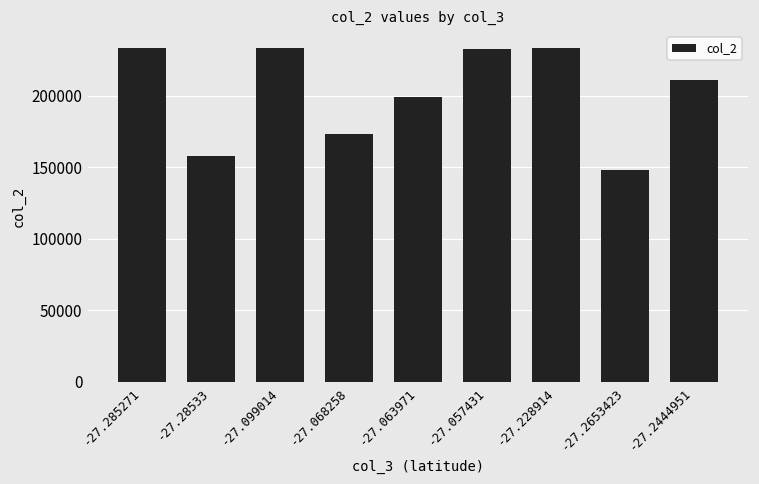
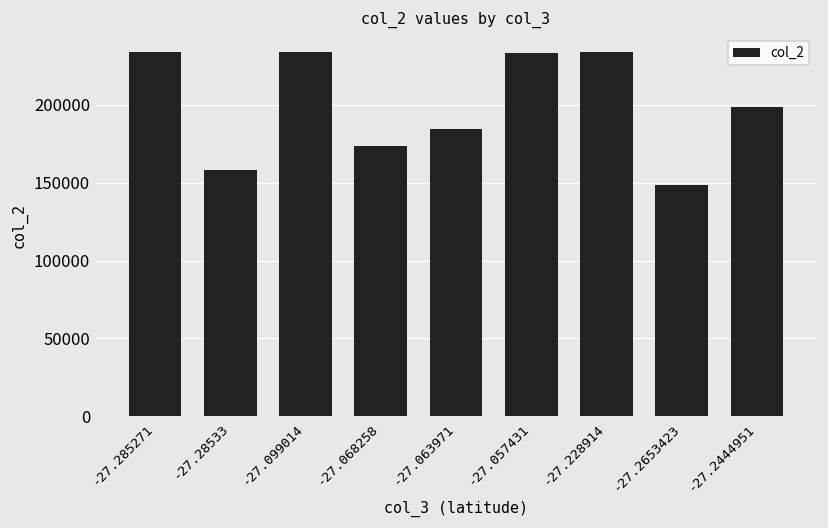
-27.063971: 200000 -> 184000
-27.2444951: 211000 -> 198000
